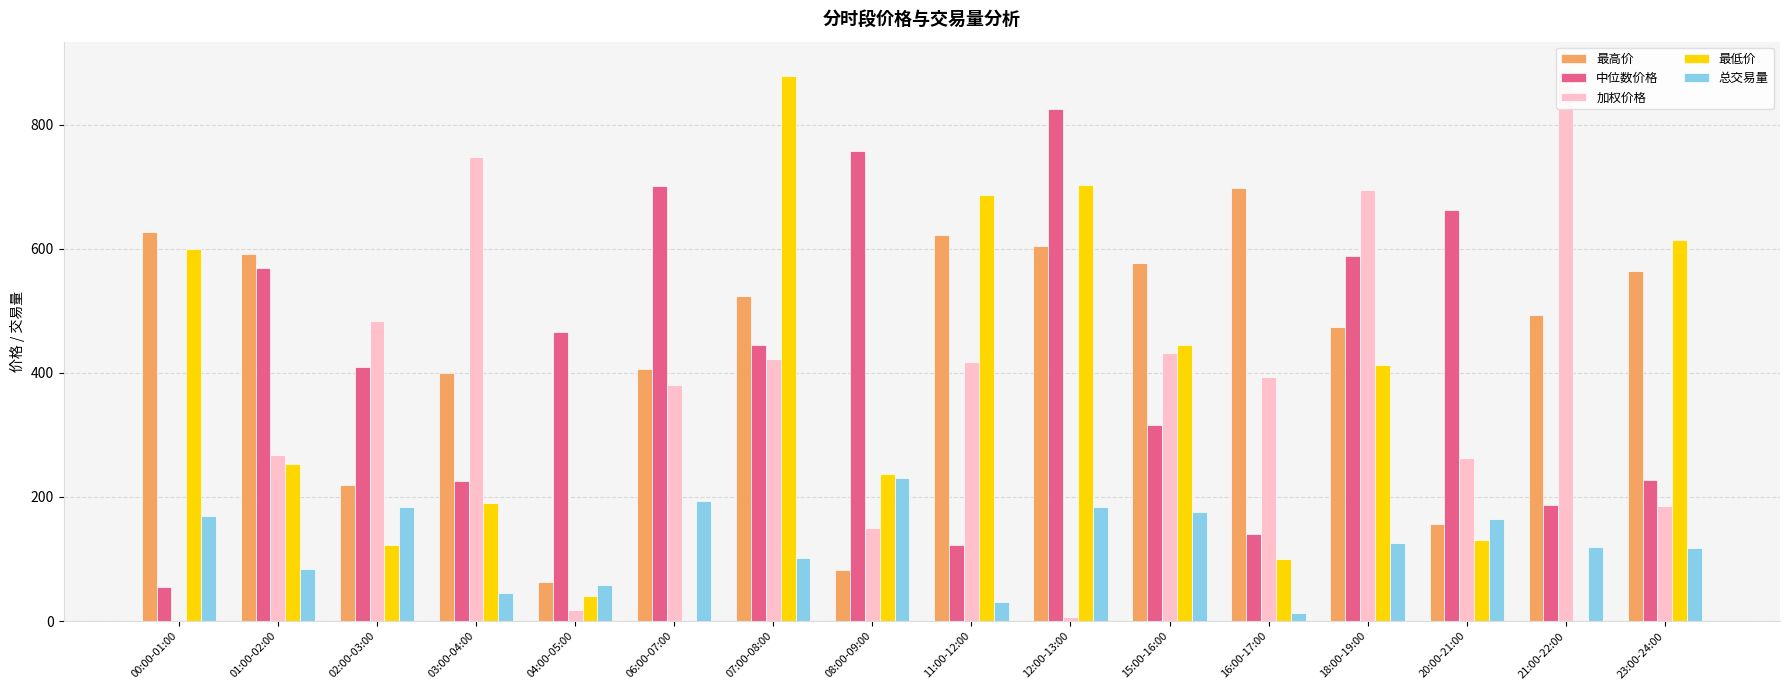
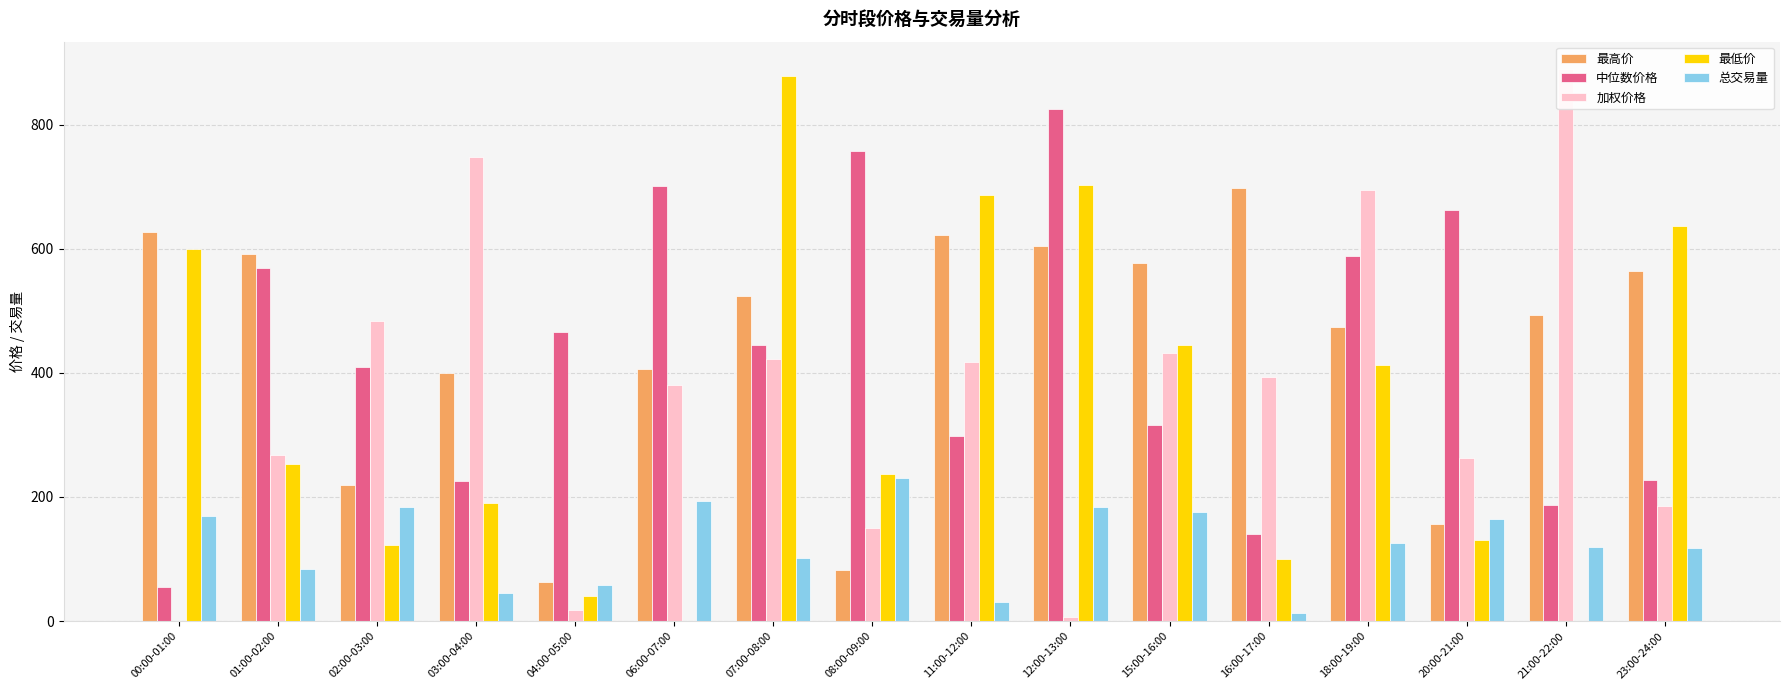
中位数价格, 11:00-12:00: 120 -> 300
最低价, 23:00-24:00: 610 -> 640
